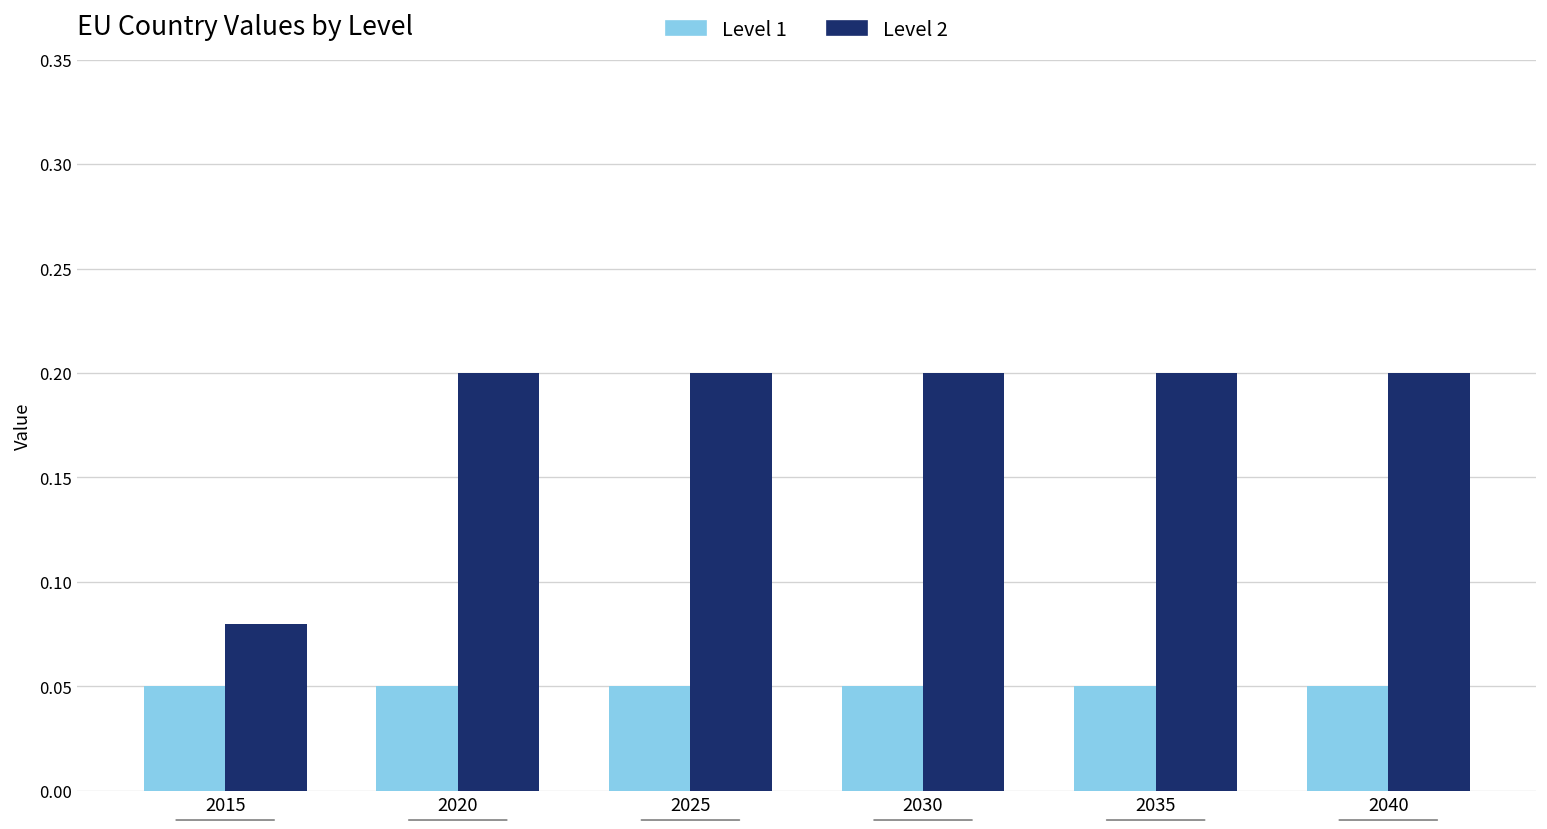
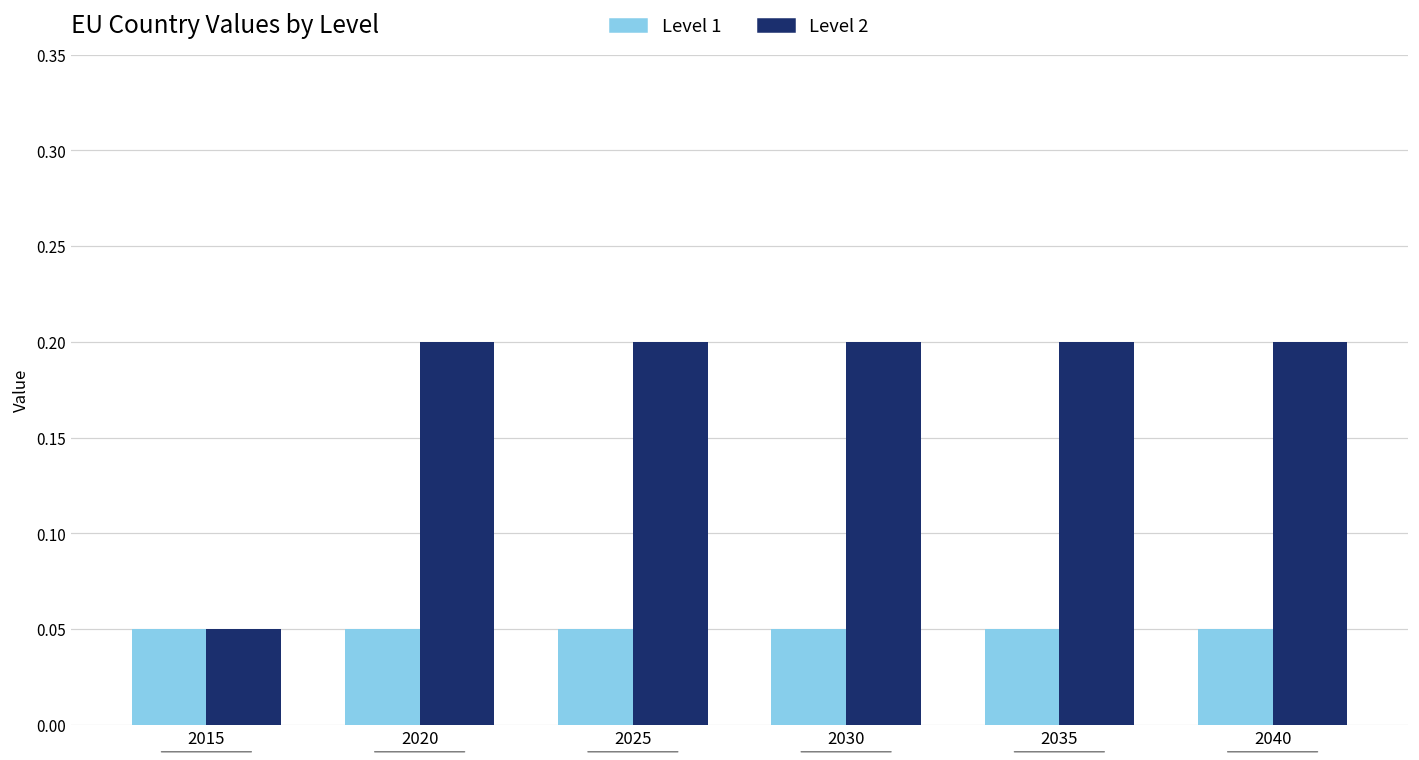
Level 2, 2015: 0.08 -> 0.05
